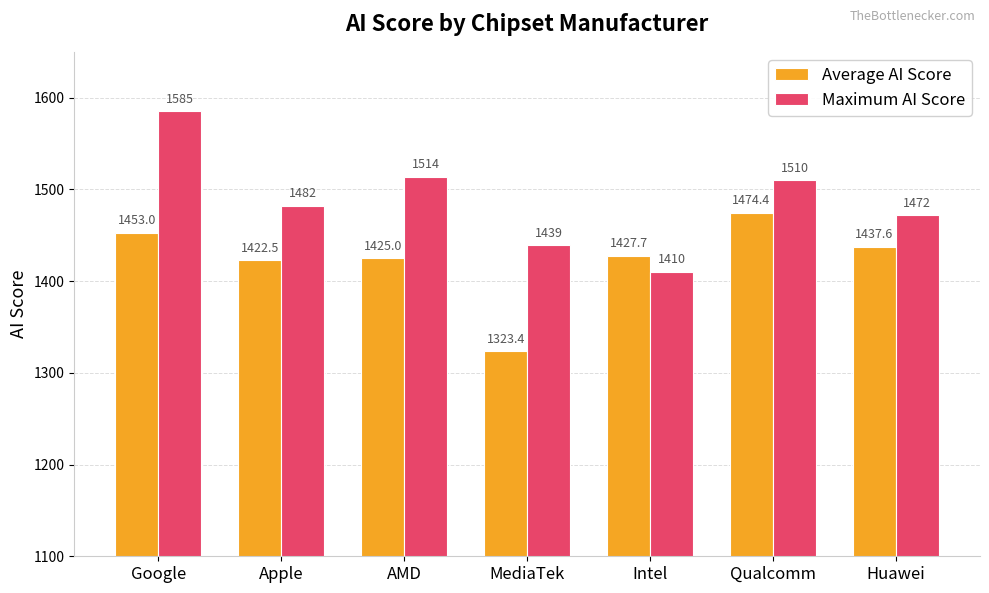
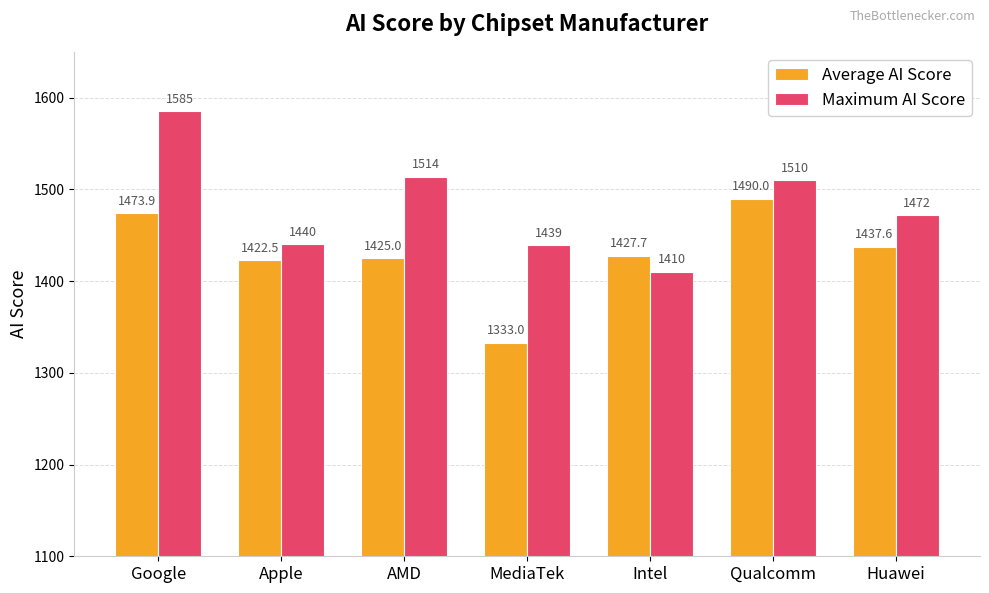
Average AI Score, Google: 1453.0 -> 1473.9
Maximum AI Score, Apple: 1482 -> 1440
Average AI Score, MediaTek: 1323.4 -> 1333.0
Average AI Score, Qualcomm: 1474.4 -> 1490.0
